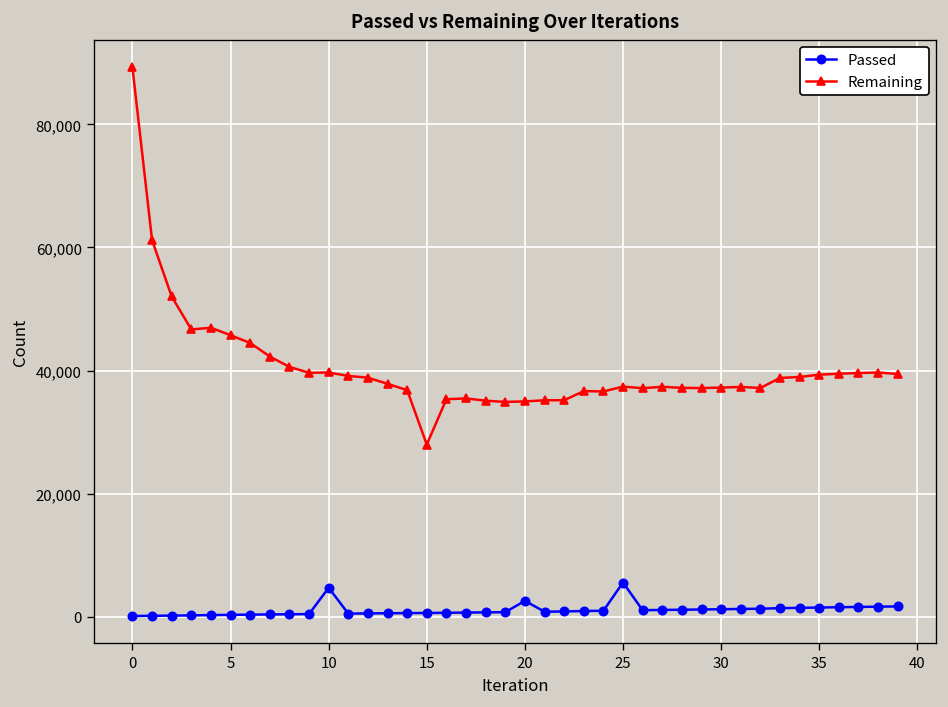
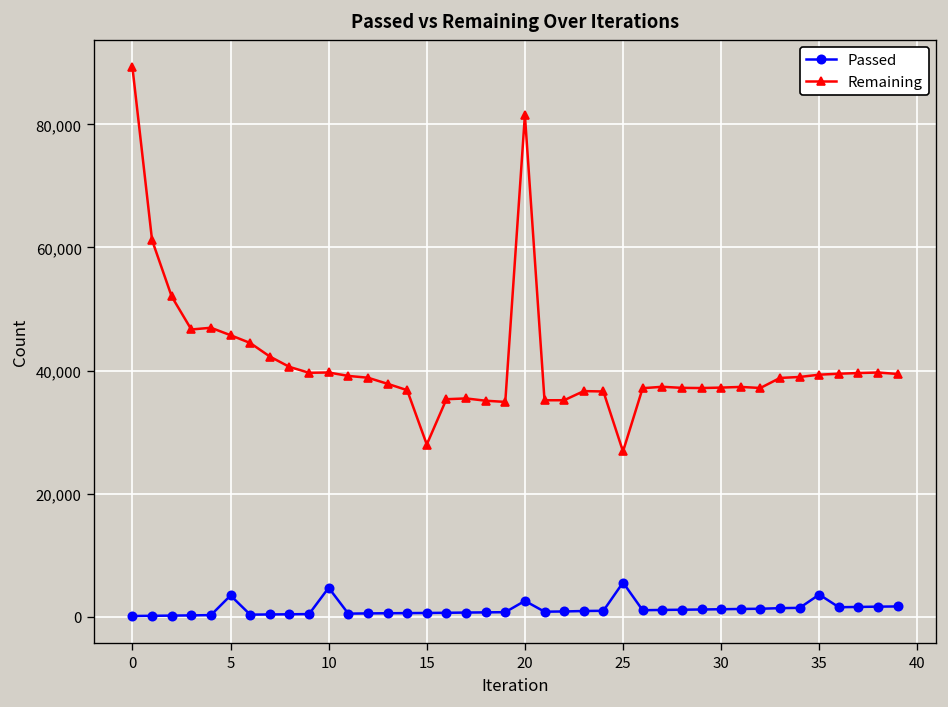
Passed, 5: 0 -> 3,000
Remaining, 20: 35,000 -> 82,000
Remaining, 25: 37,000 -> 27,000
Passed, 35: 1,000 -> 4,000
